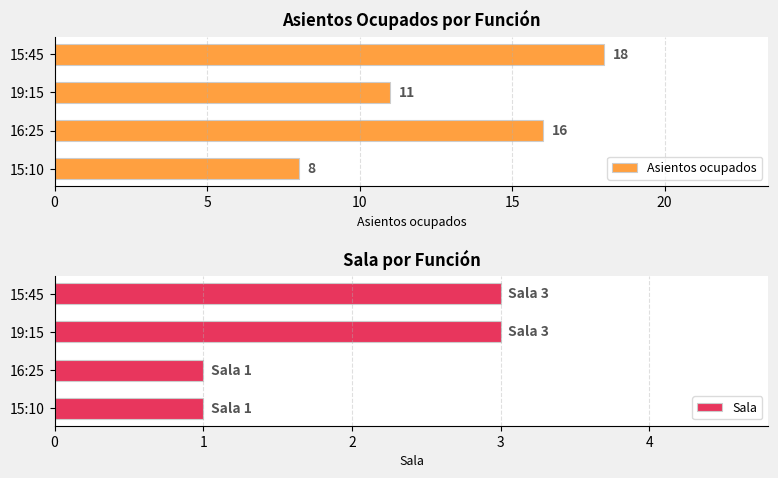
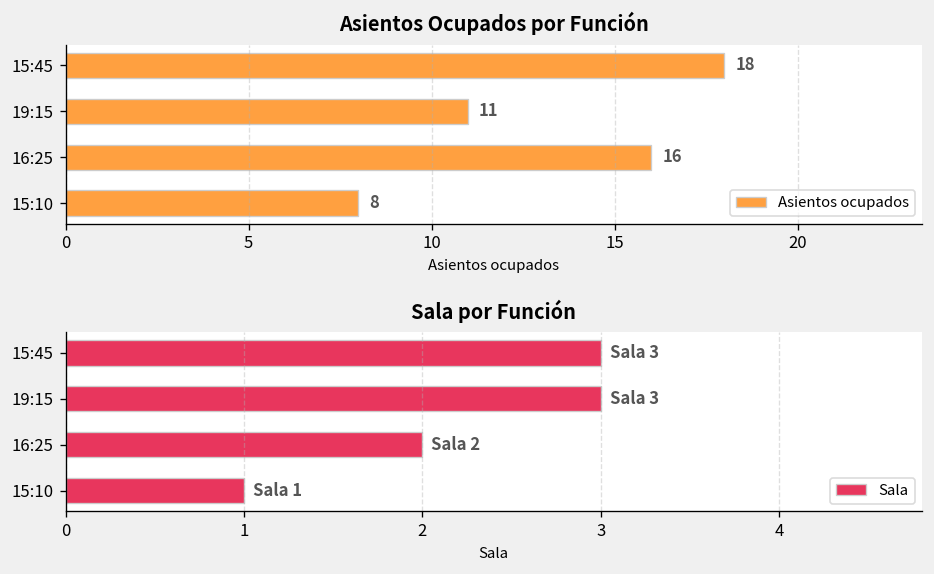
Sala por Función, 16:25: 1 -> 2
